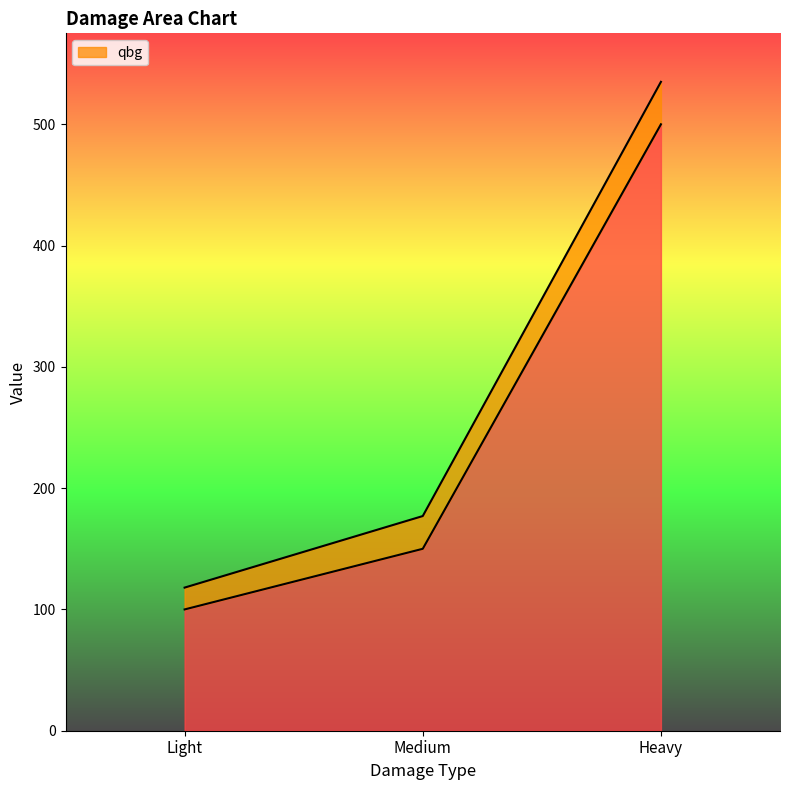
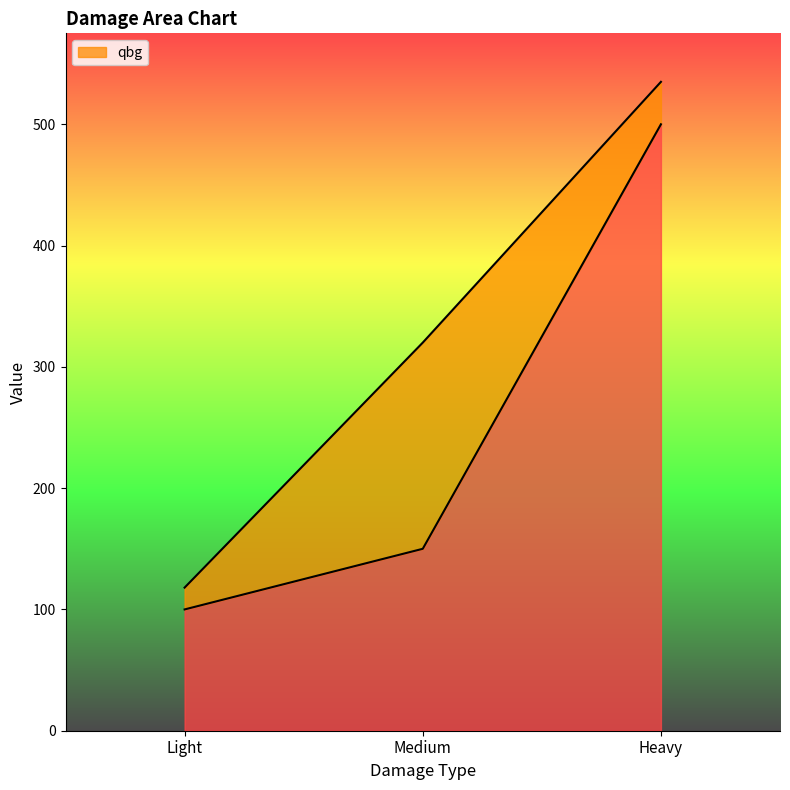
qbg, Medium: 27 -> 170
